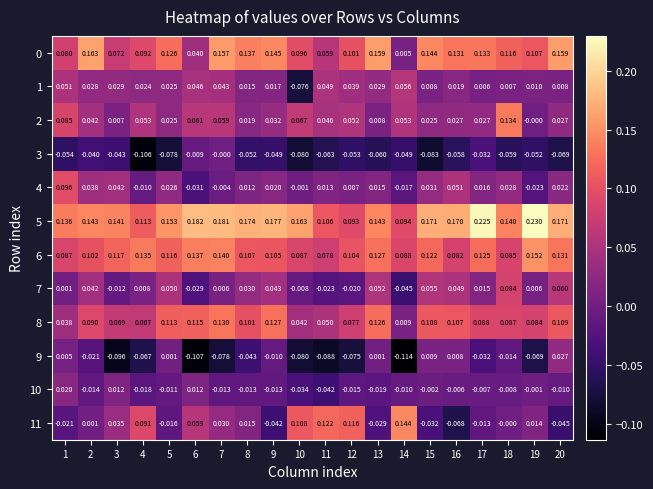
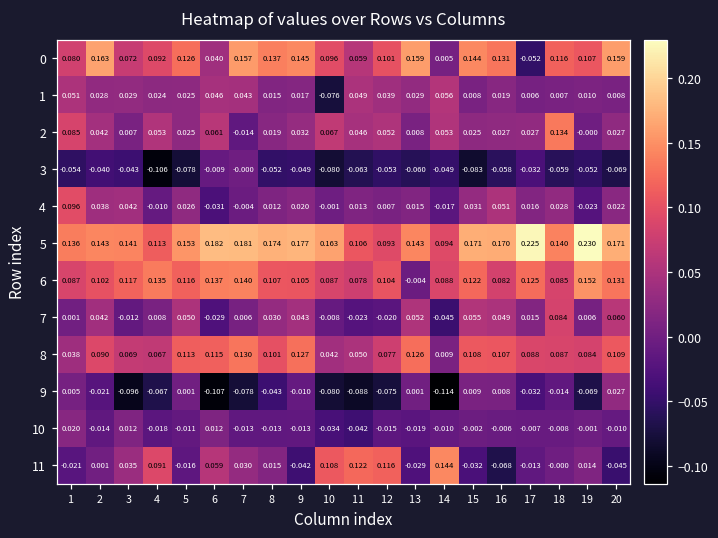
0, 17: 0.133 -> -0.052
2, 7: 0.059 -> -0.014
6, 13: 0.127 -> -0.004
